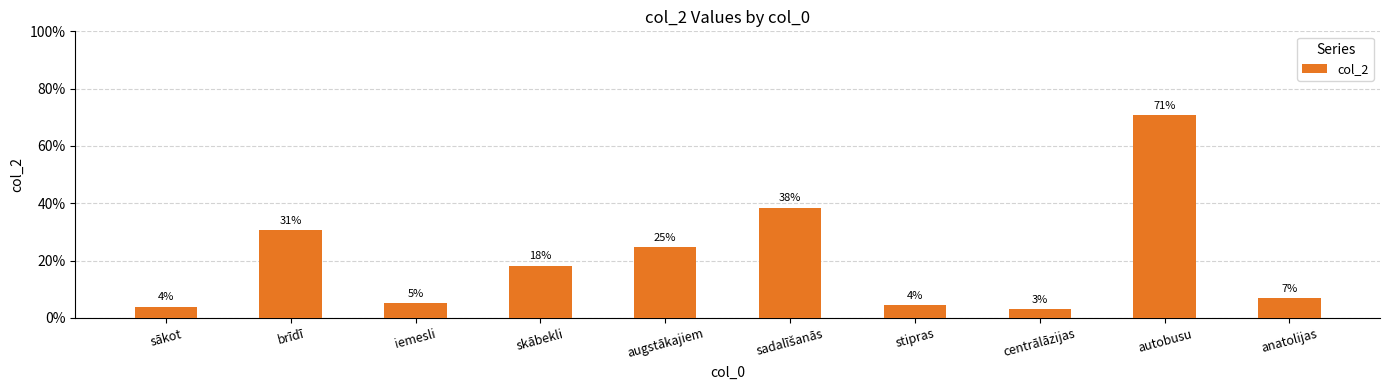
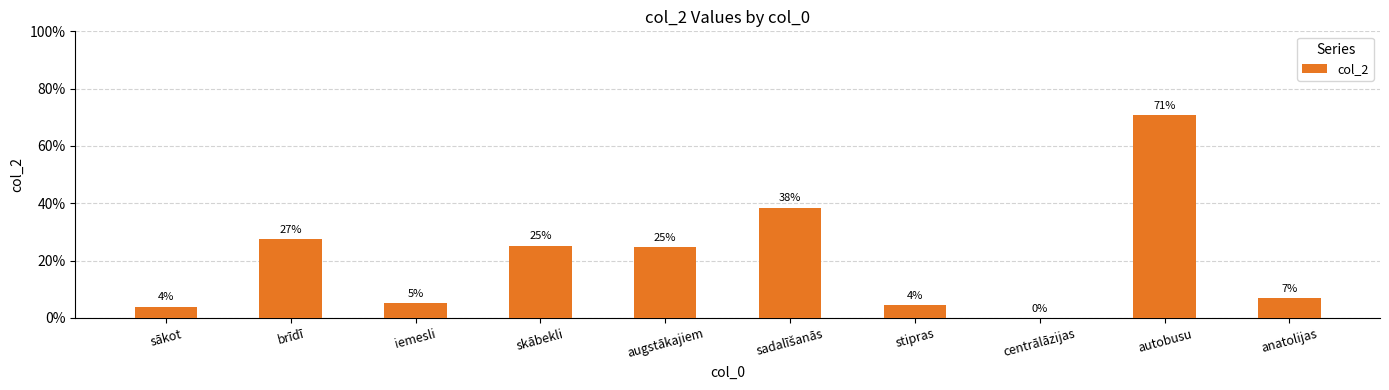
brīdī: 31% -> 27%
skābekli: 18% -> 25%
centrālāzijas: 3% -> 0%
